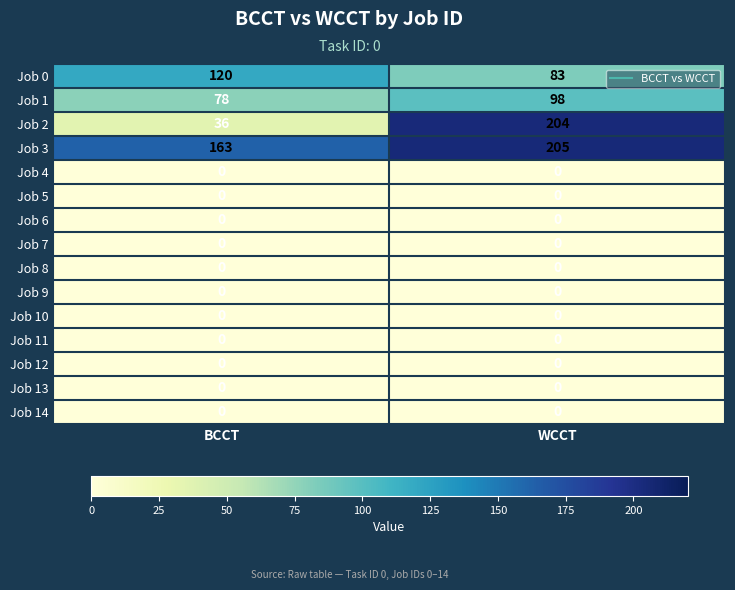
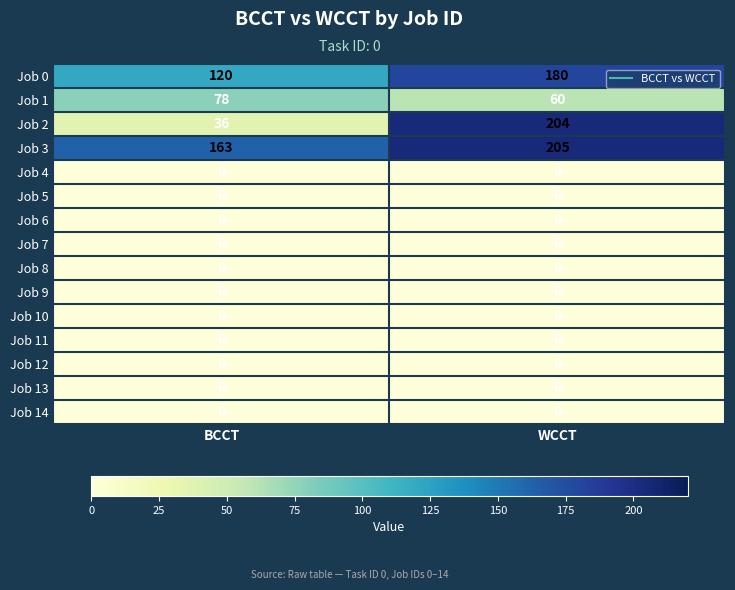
Job 0, WCCT: 83 -> 180
Job 1, WCCT: 98 -> 60
